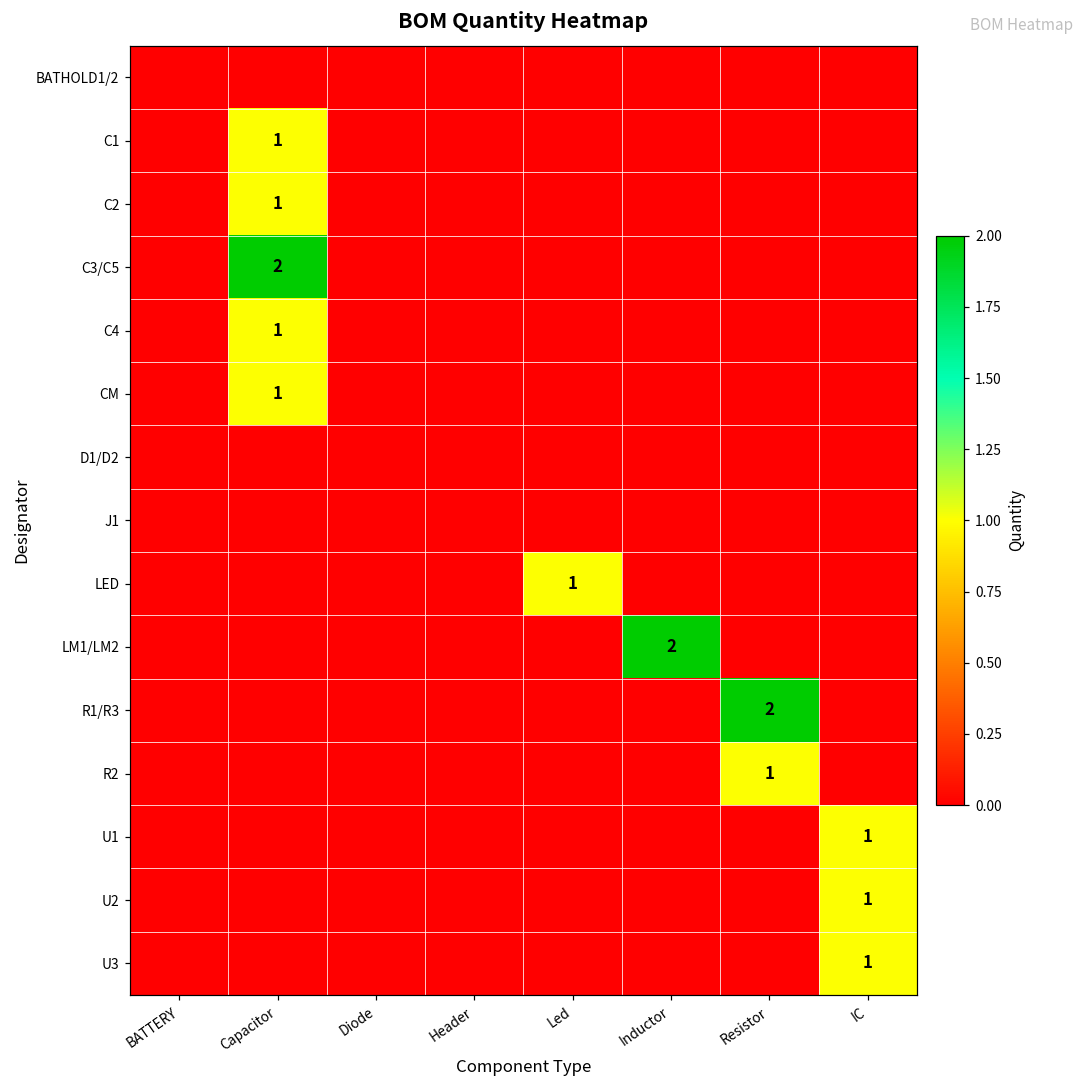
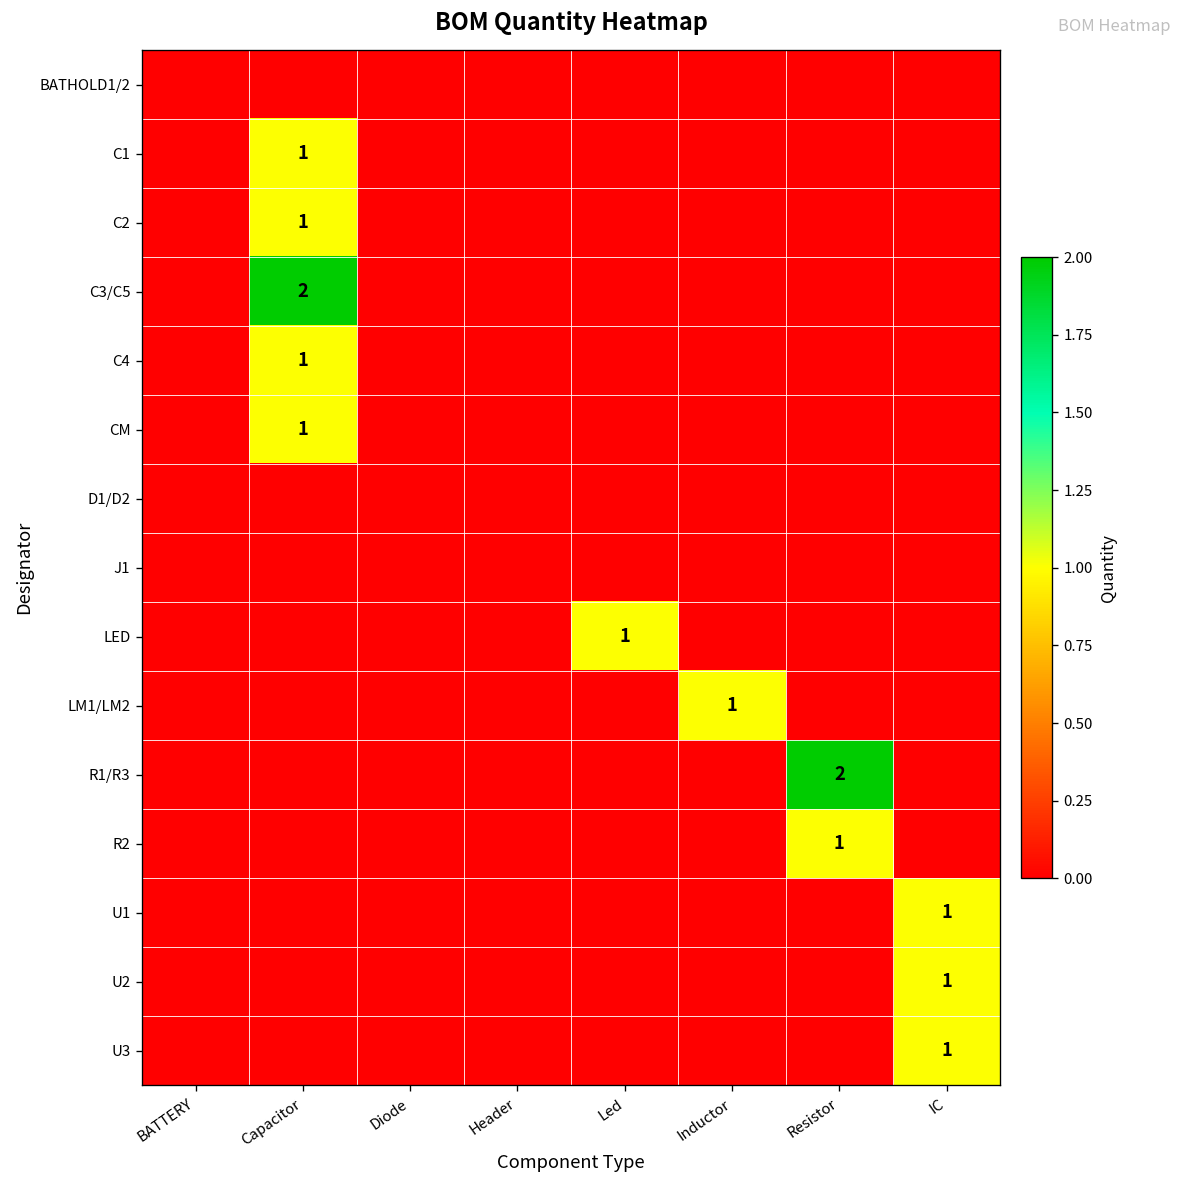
LM1/LM2, Inductor: 2 -> 1
